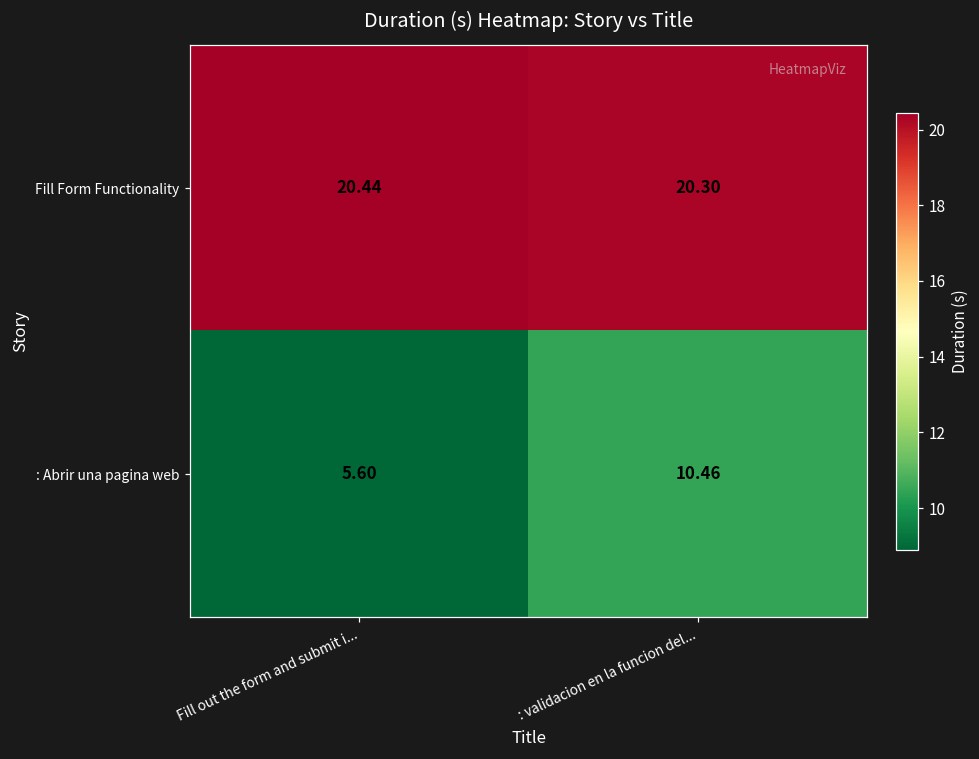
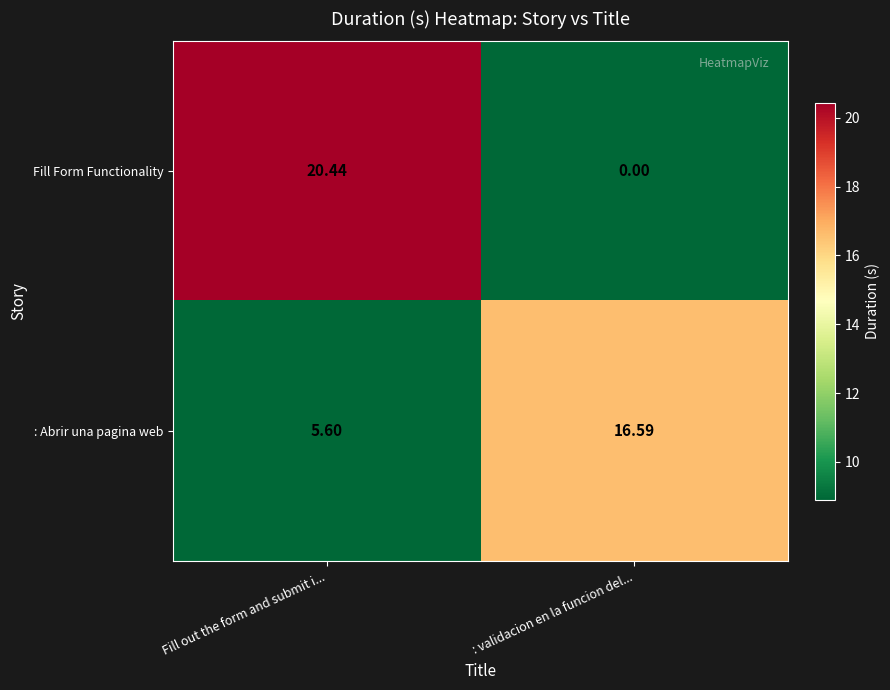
Fill Form Functionality, : validacion en la funcion del...: 20.30 -> 0.00
: Abrir una pagina web, : validacion en la funcion del...: 10.46 -> 16.59
